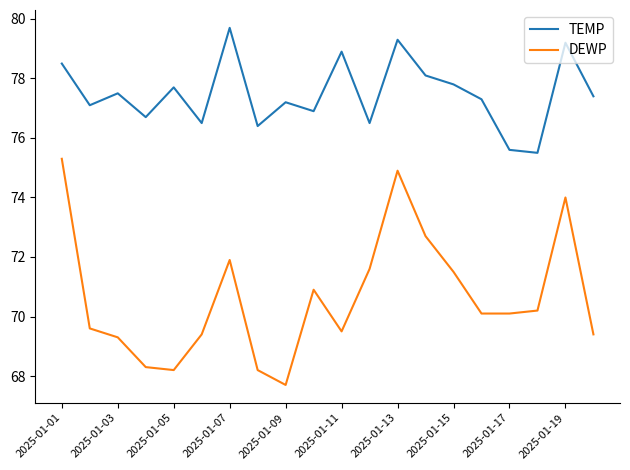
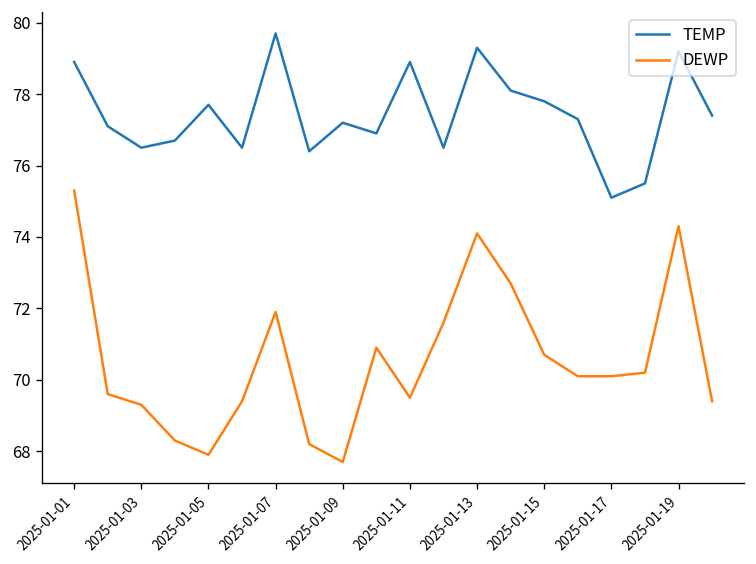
TEMP, 2025-01-01: 78.5 -> 78.9
TEMP, 2025-01-03: 77.5 -> 76.5
DEWP, 2025-01-05: 68.2 -> 67.9
DEWP, 2025-01-13: 74.9 -> 74.1
DEWP, 2025-01-15: 71.5 -> 70.7
TEMP, 2025-01-17: 75.6 -> 75.1
DEWP, 2025-01-19: 74.0 -> 74.3
